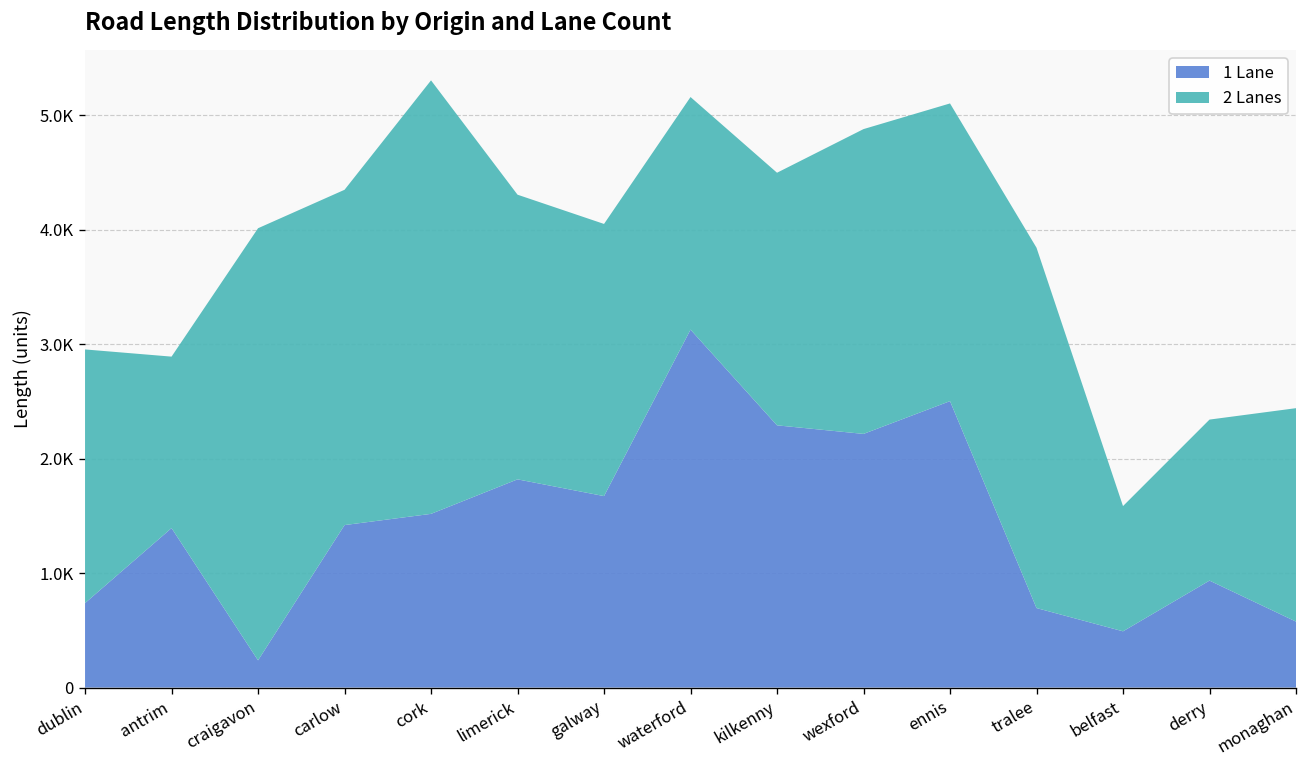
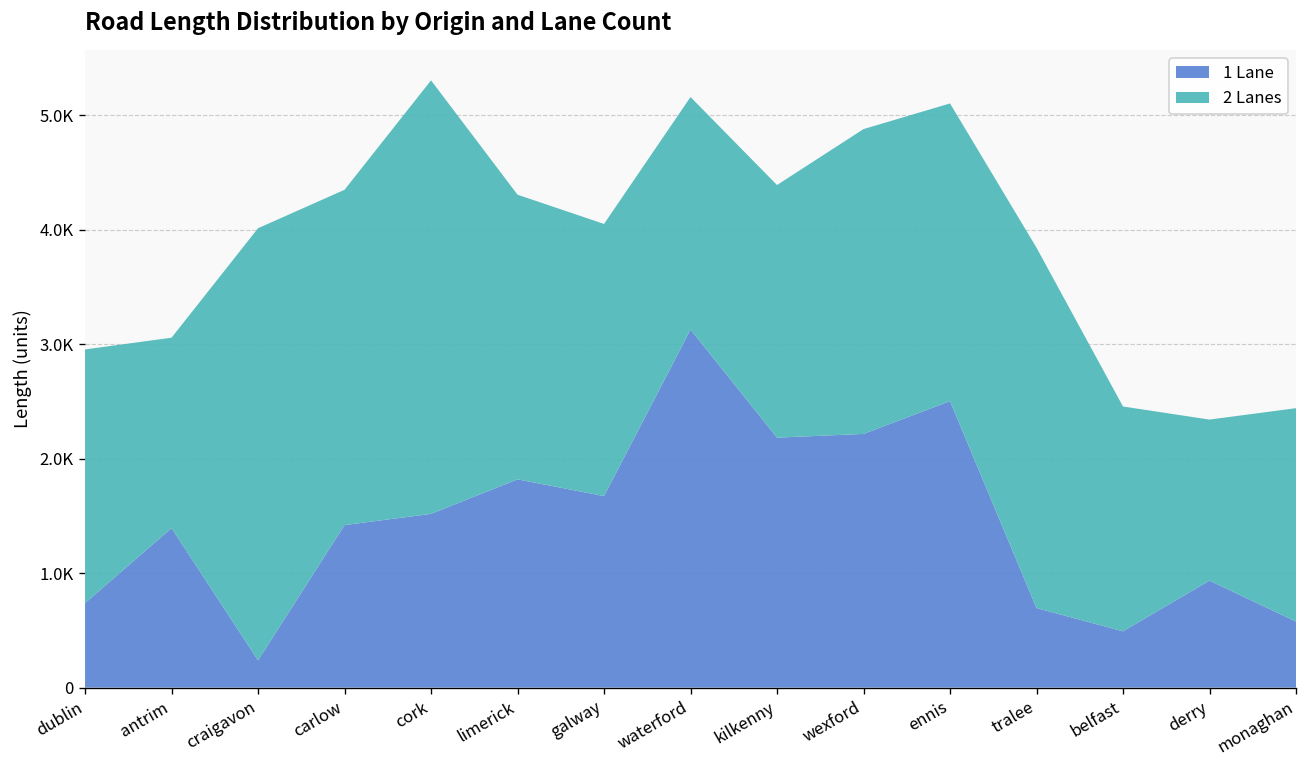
2 Lanes, antrim: 1500 -> 1700
1 Lane, kilkenny: 2300 -> 2200
2 Lanes, belfast: 1100 -> 2000
